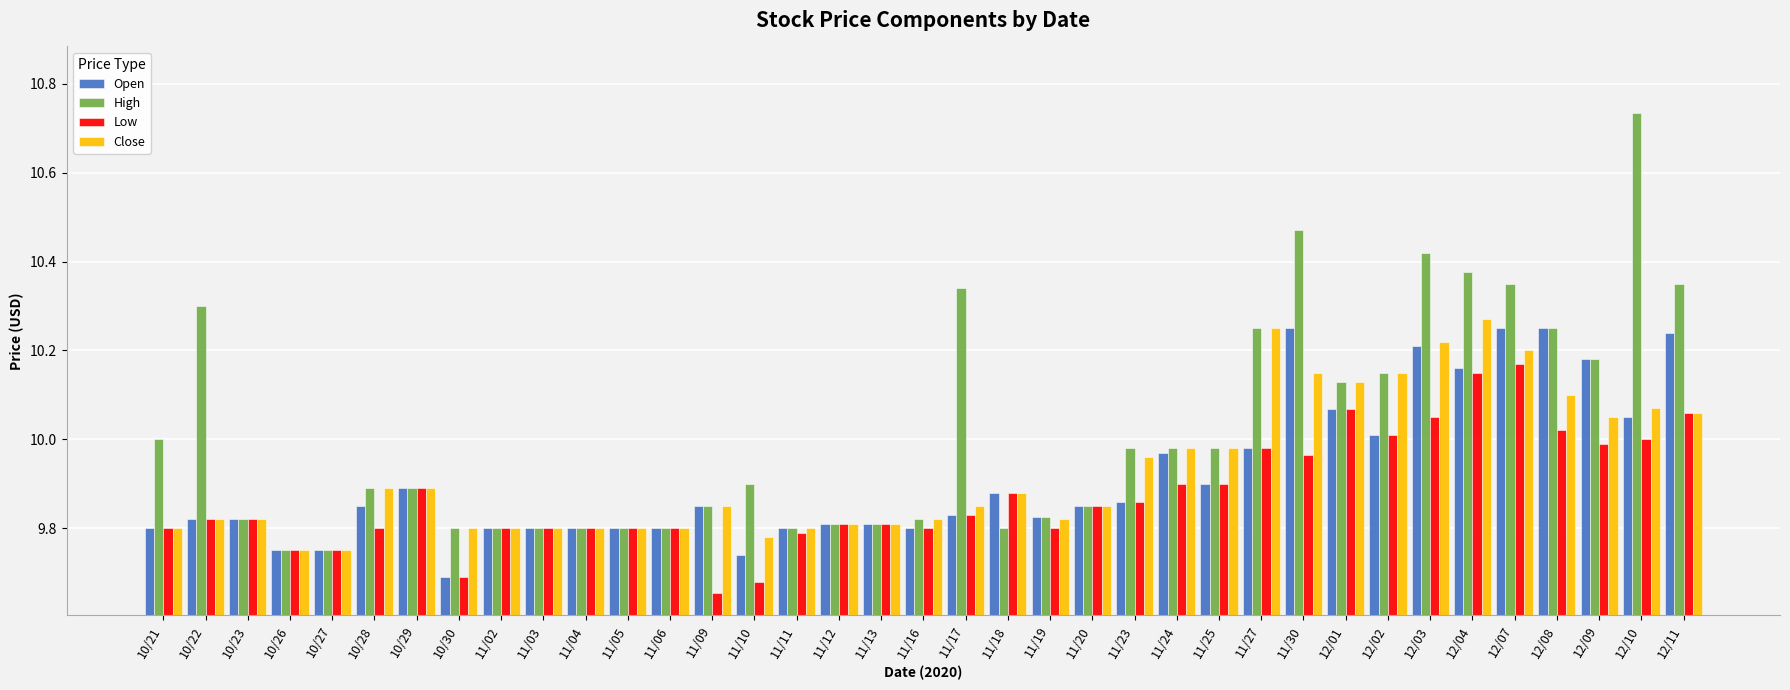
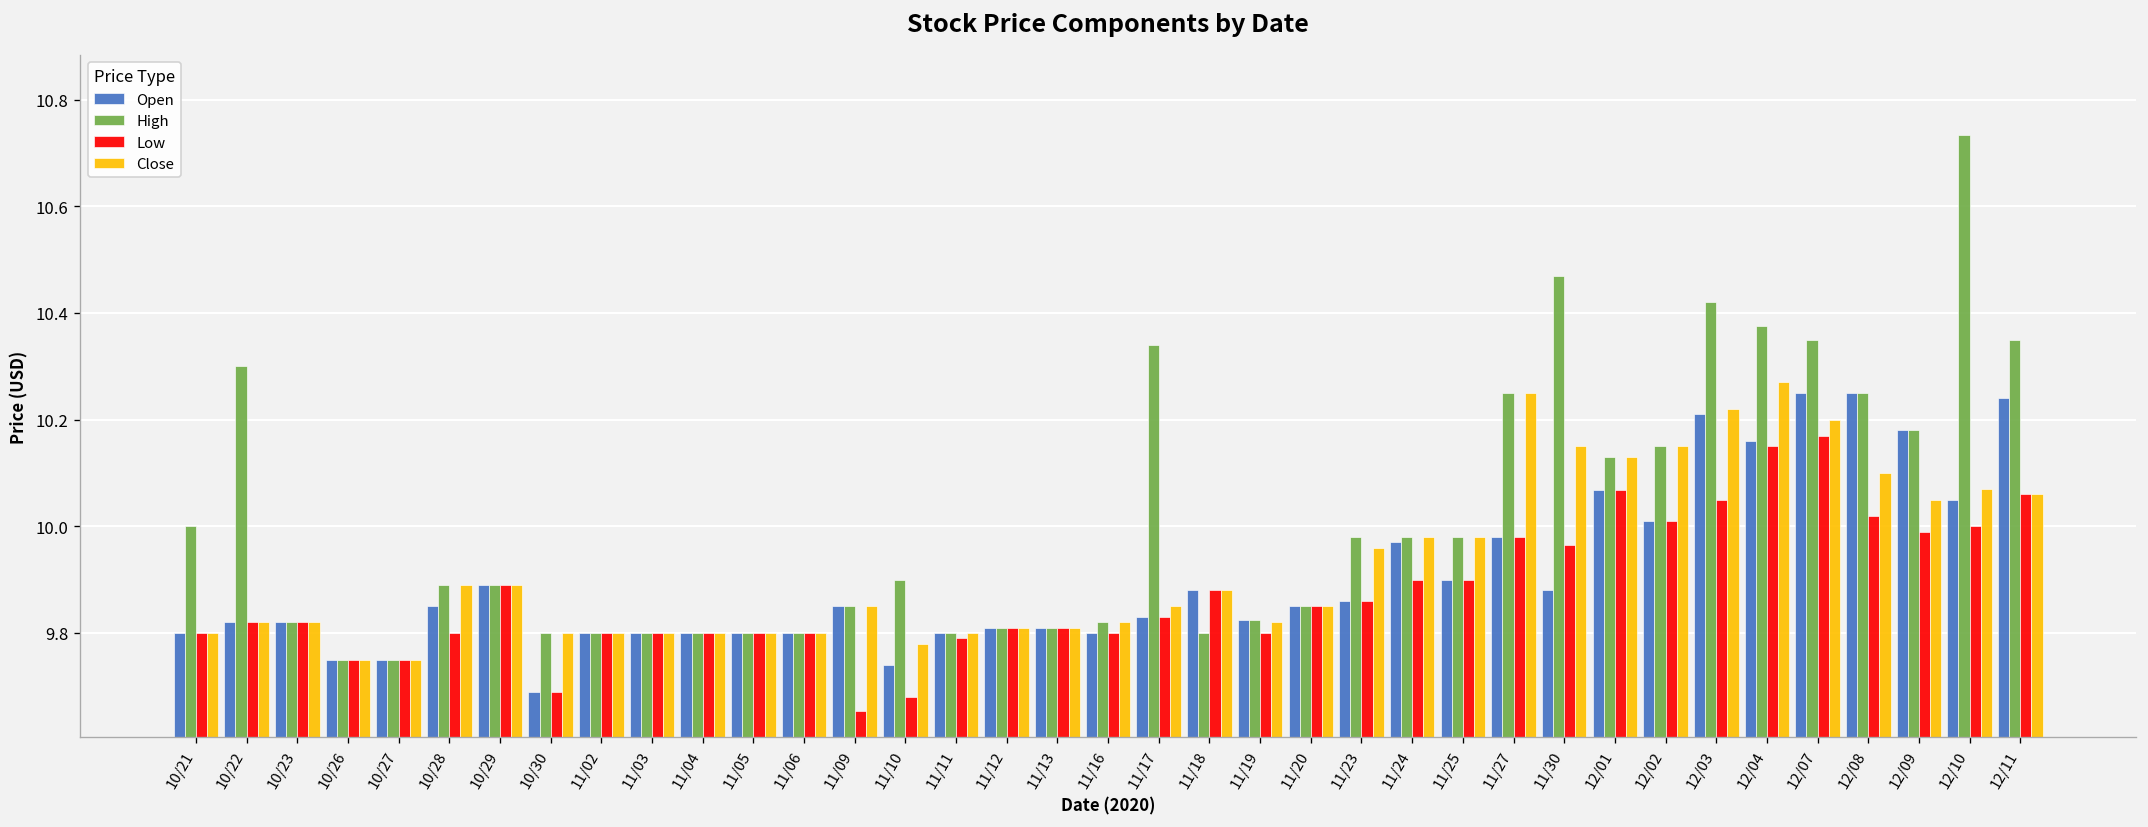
Open, 11/30: 10.25 -> 9.88
